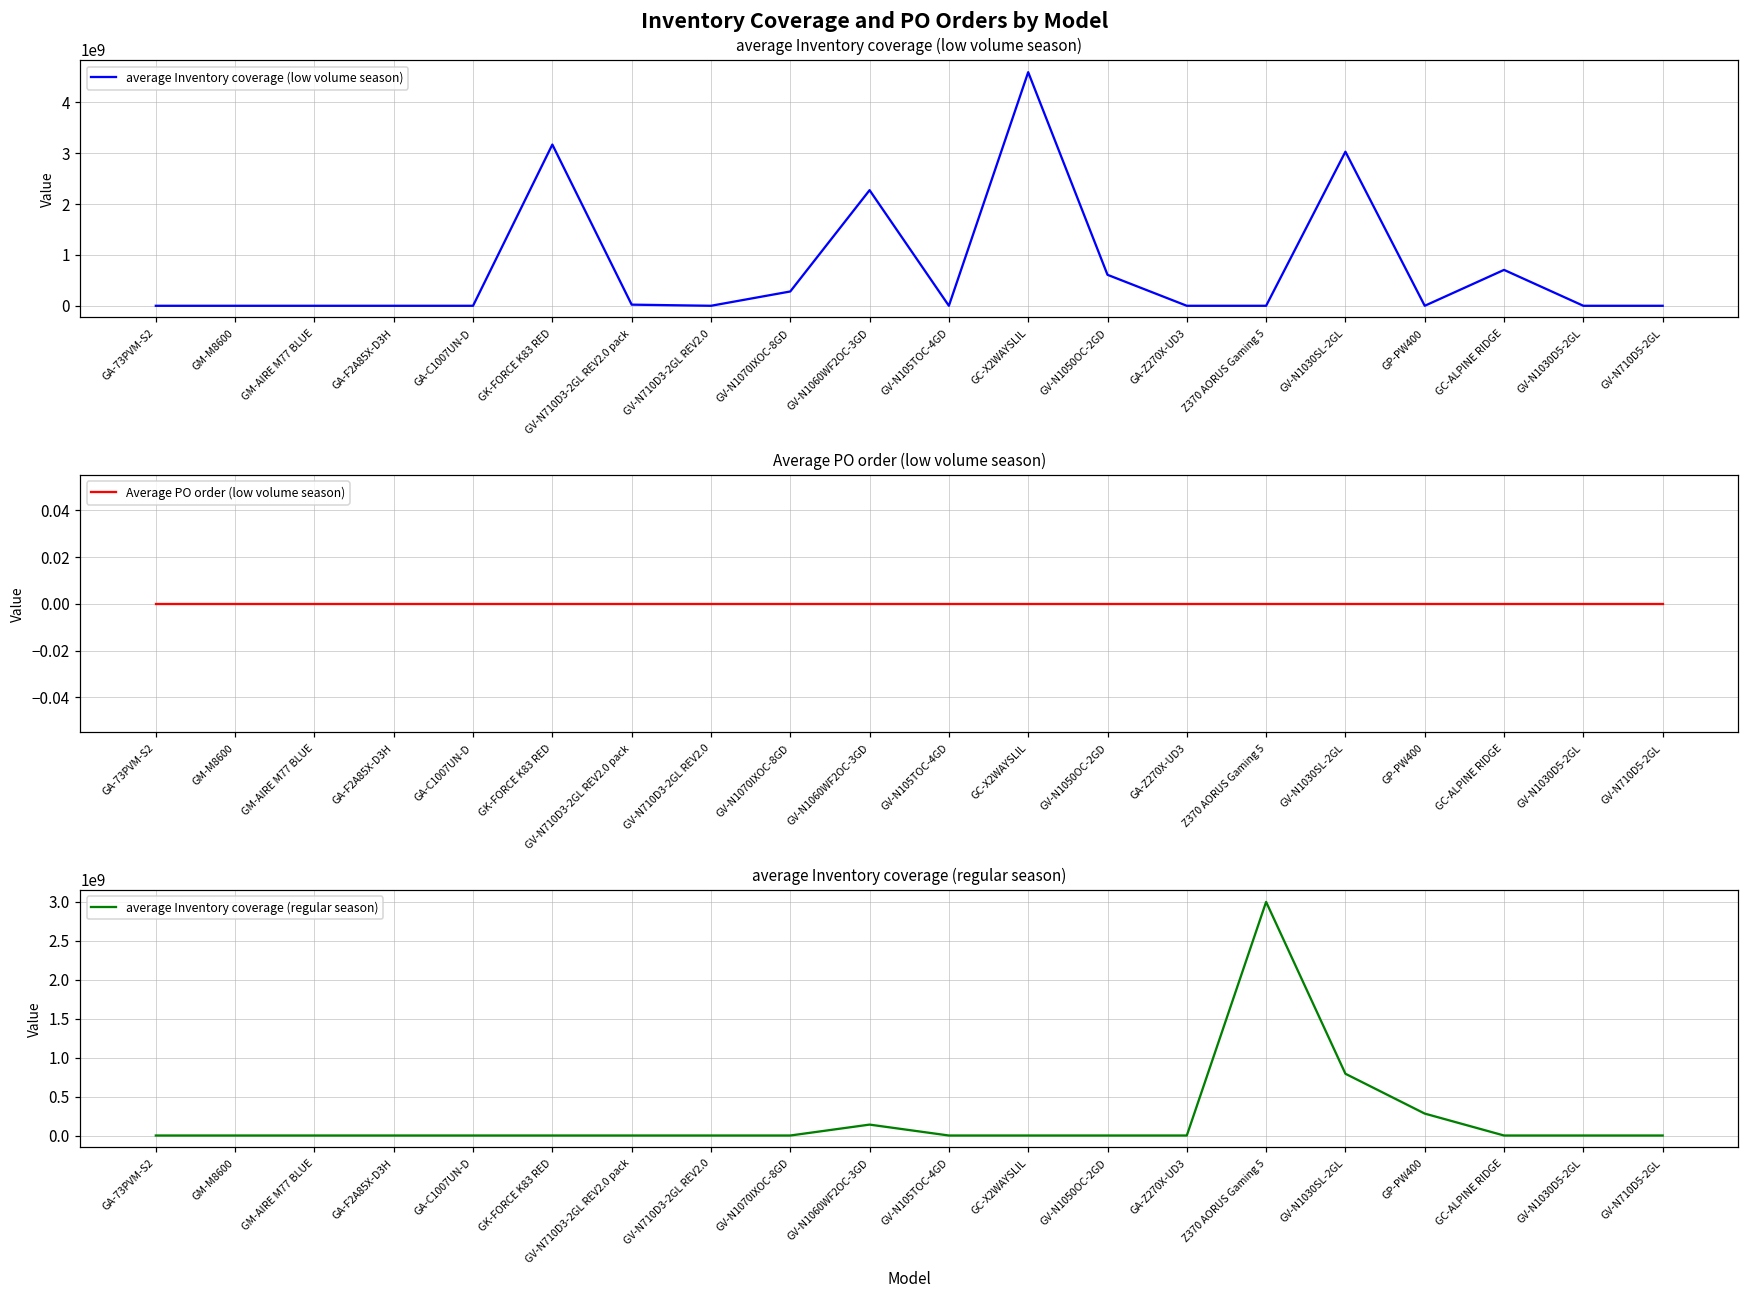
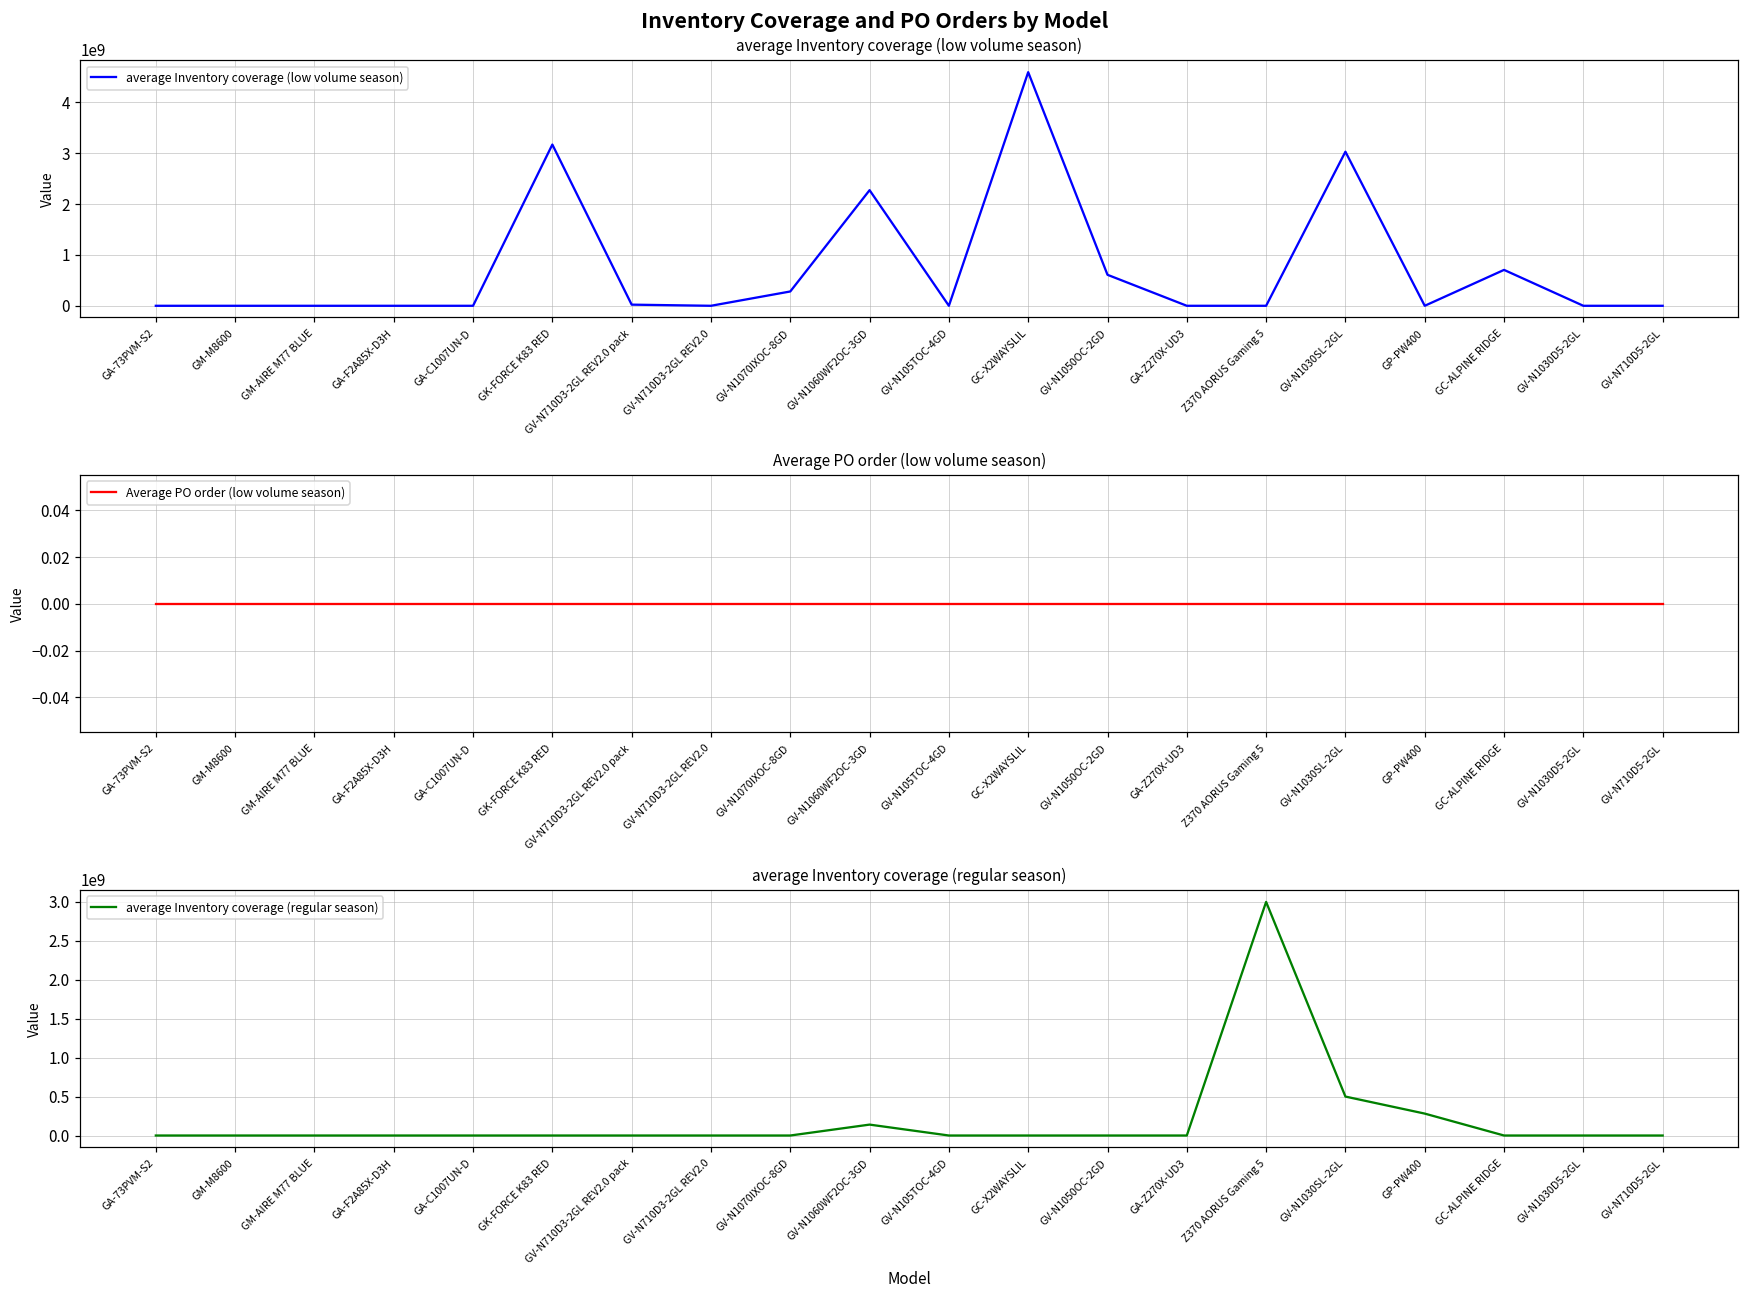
average Inventory coverage (regular season), GV-N1030SL-2GL: 800000000 -> 500000000
